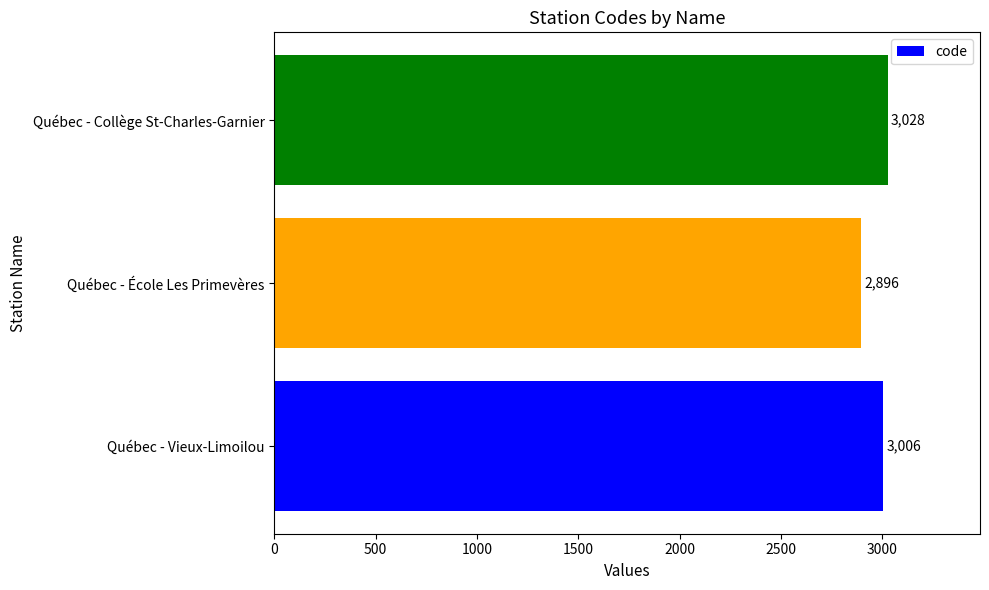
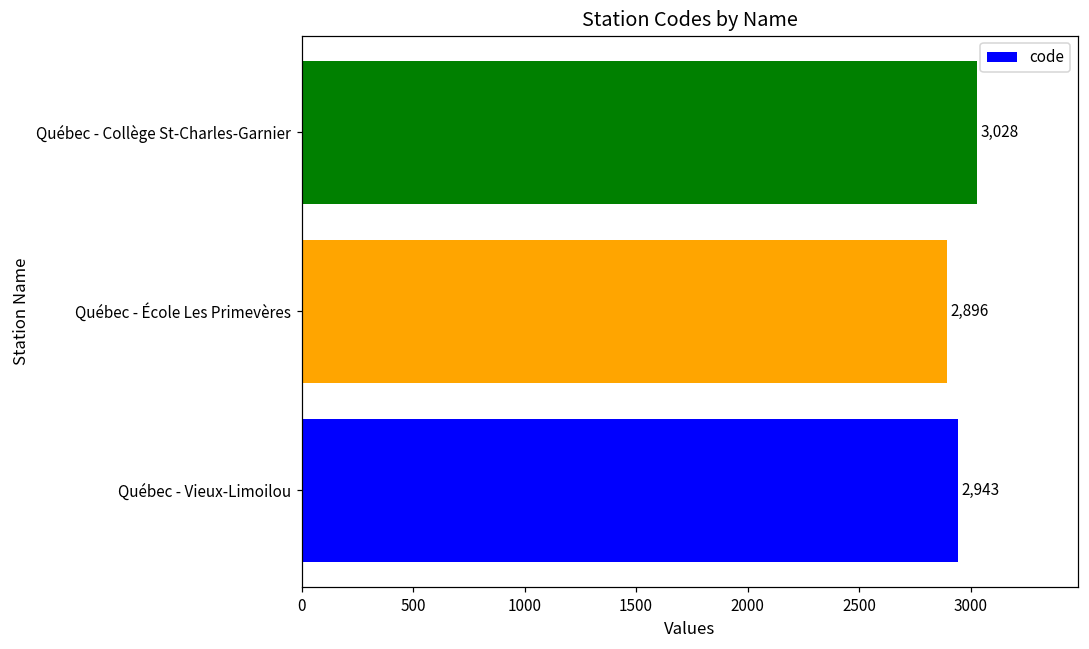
Québec - Vieux-Limoilou: 3,006 -> 2,943
